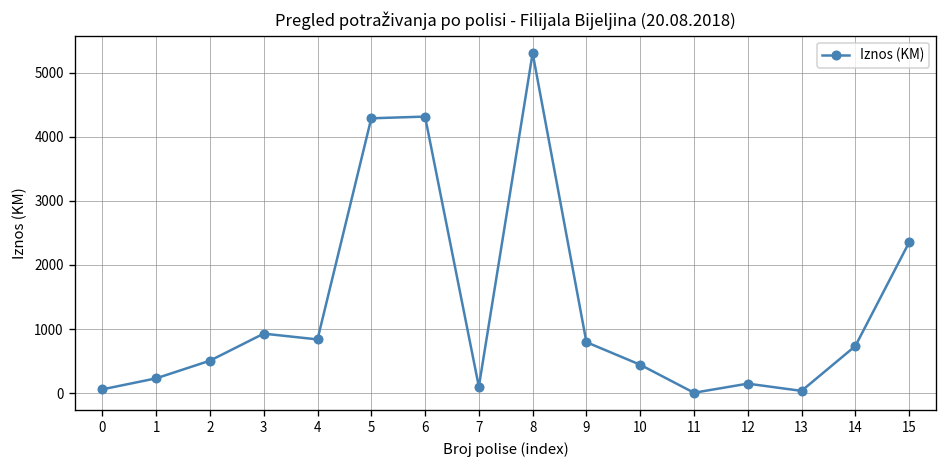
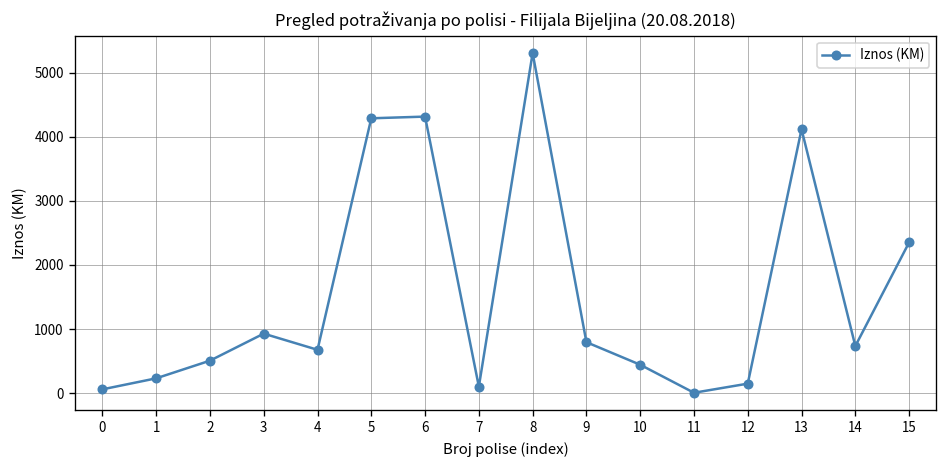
4: 800 -> 700
13: 0 -> 4100
